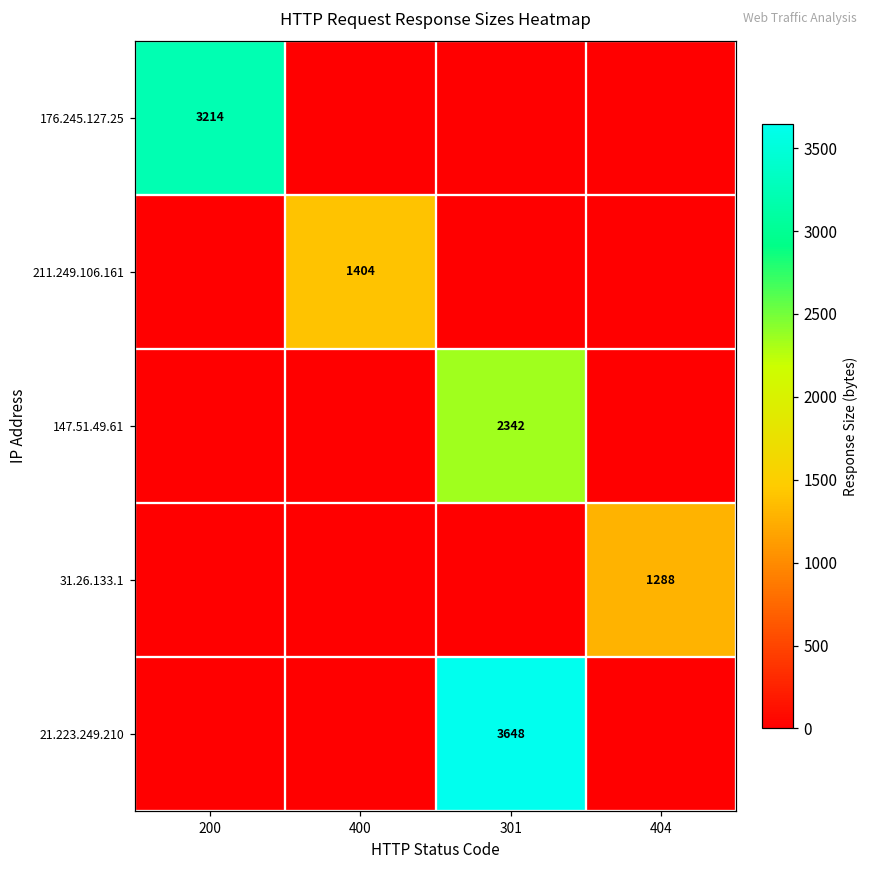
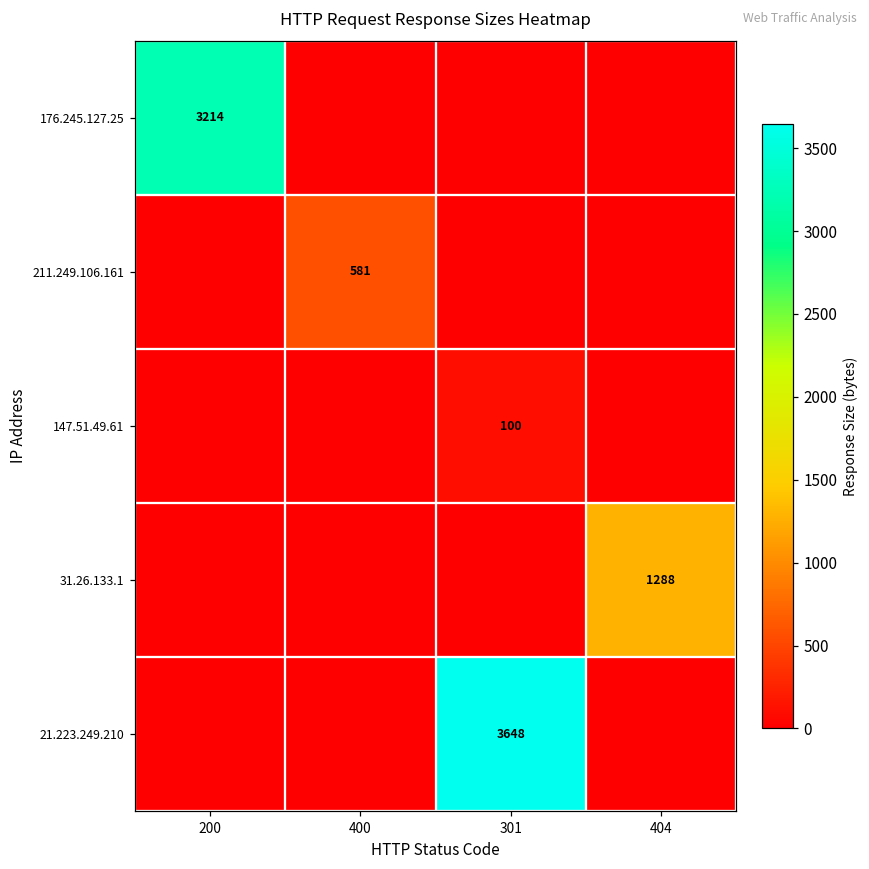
211.249.106.161, 400: 1404 -> 581
147.51.49.61, 301: 2342 -> 100
